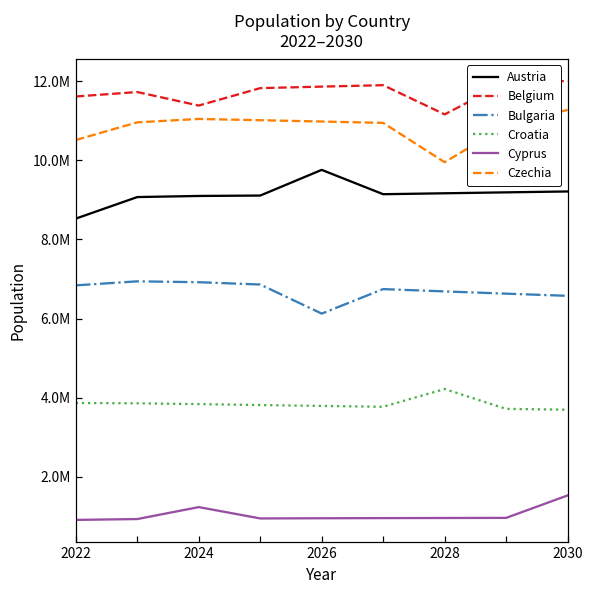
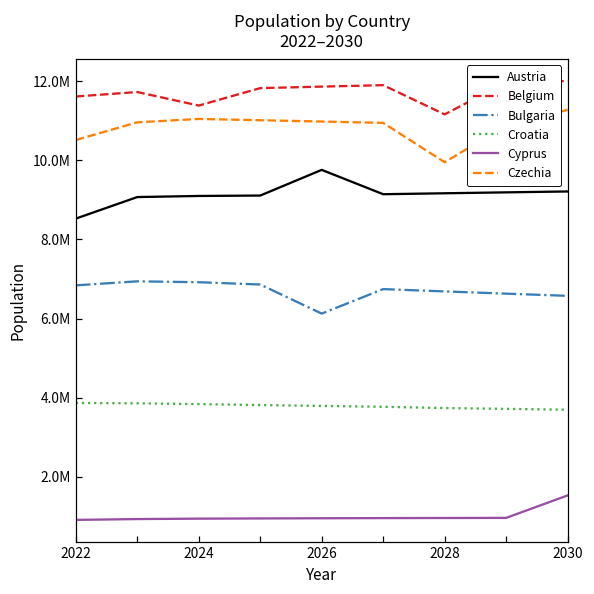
Cyprus, 2024: 1200000 -> 900000
Croatia, 2028: 4200000 -> 3700000
